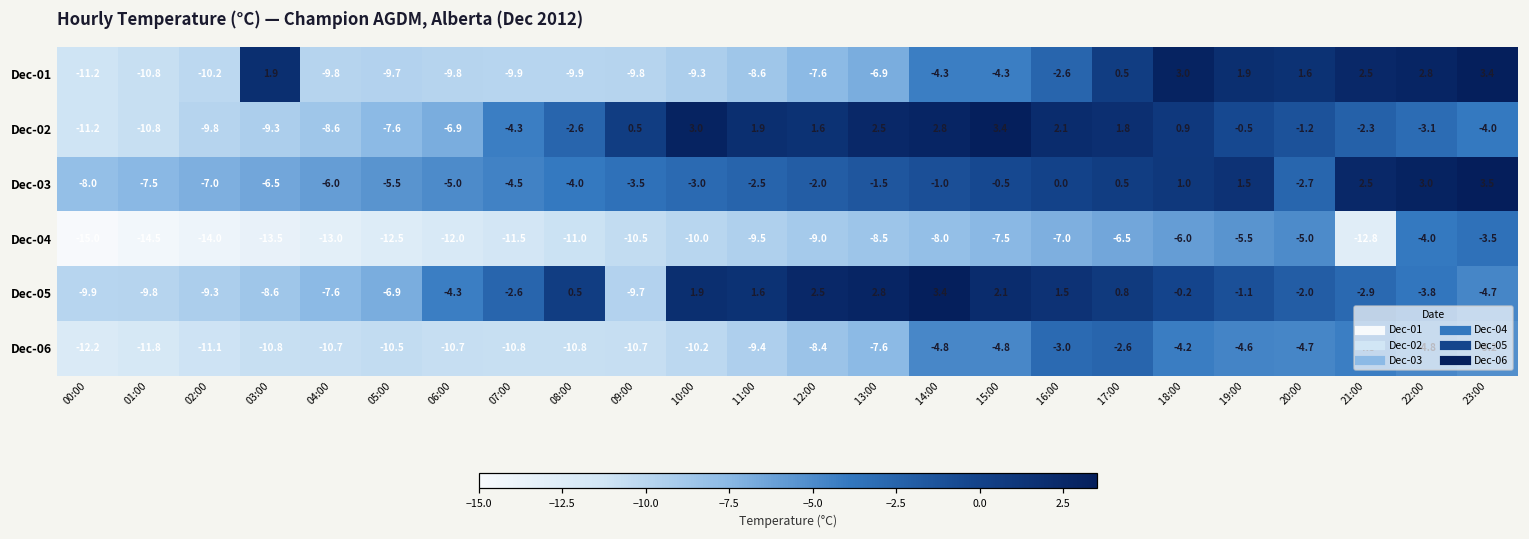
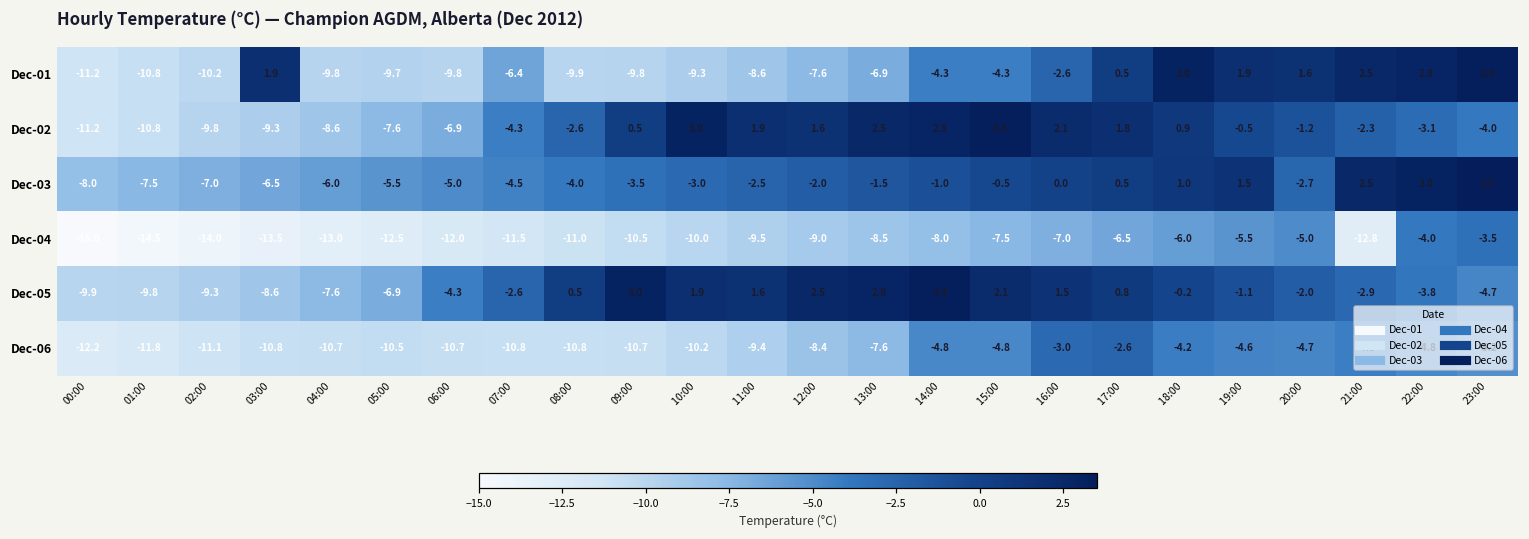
Dec-01, 07:00: -9.9 -> -6.4
Dec-05, 09:00: -9.7 -> 3.0
